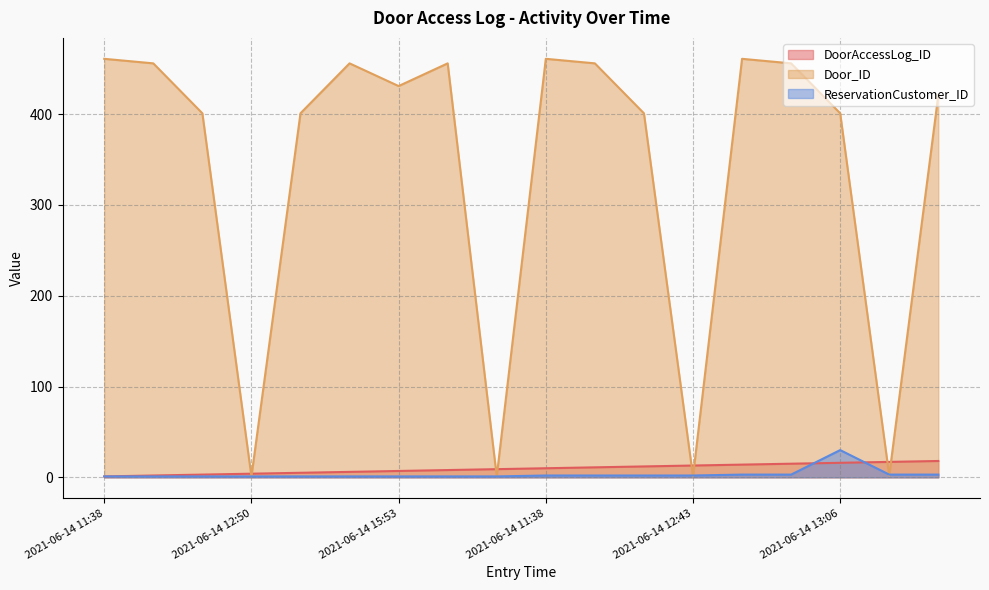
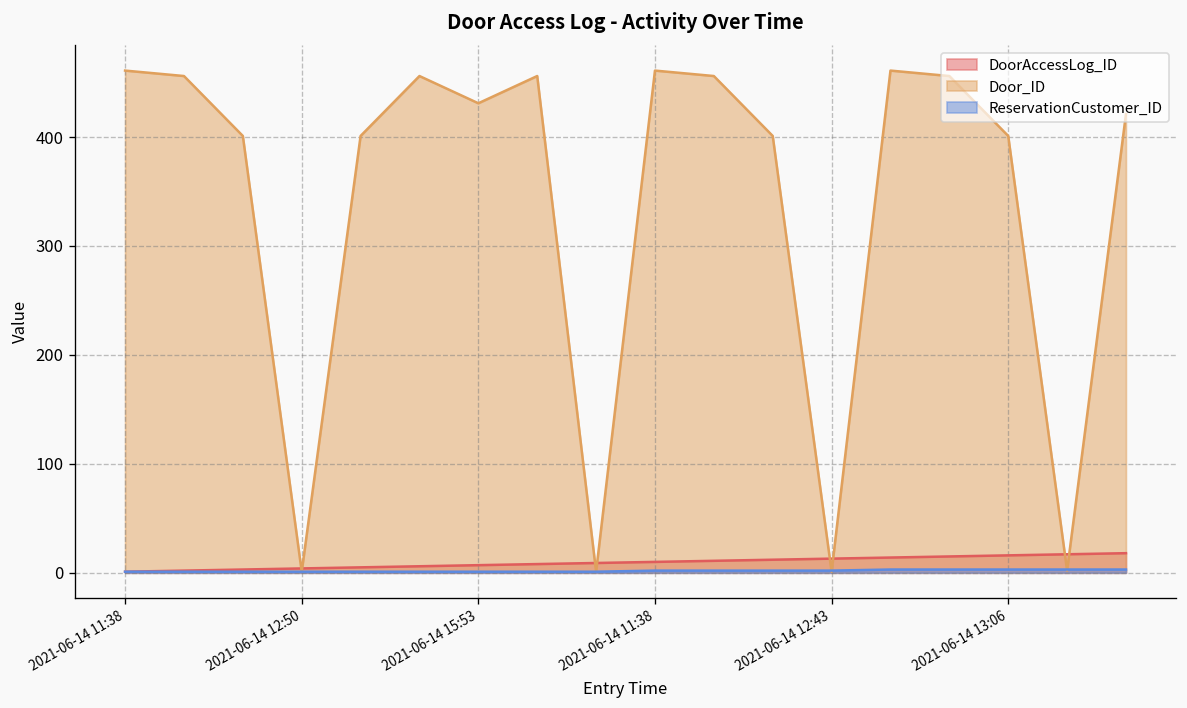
ReservationCustomer_ID, 2021-06-14 13:06: 30 -> 0
